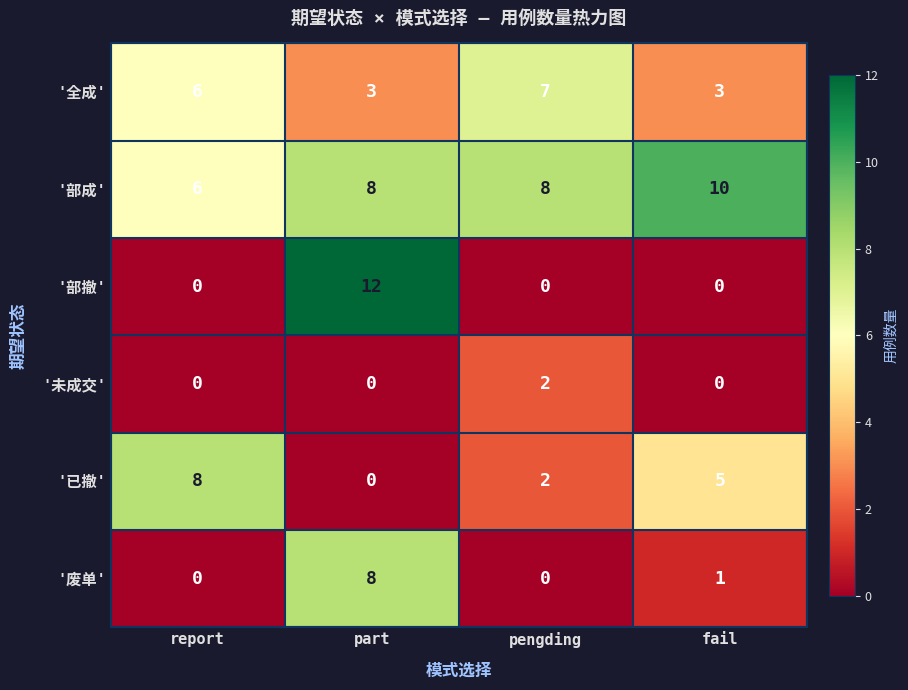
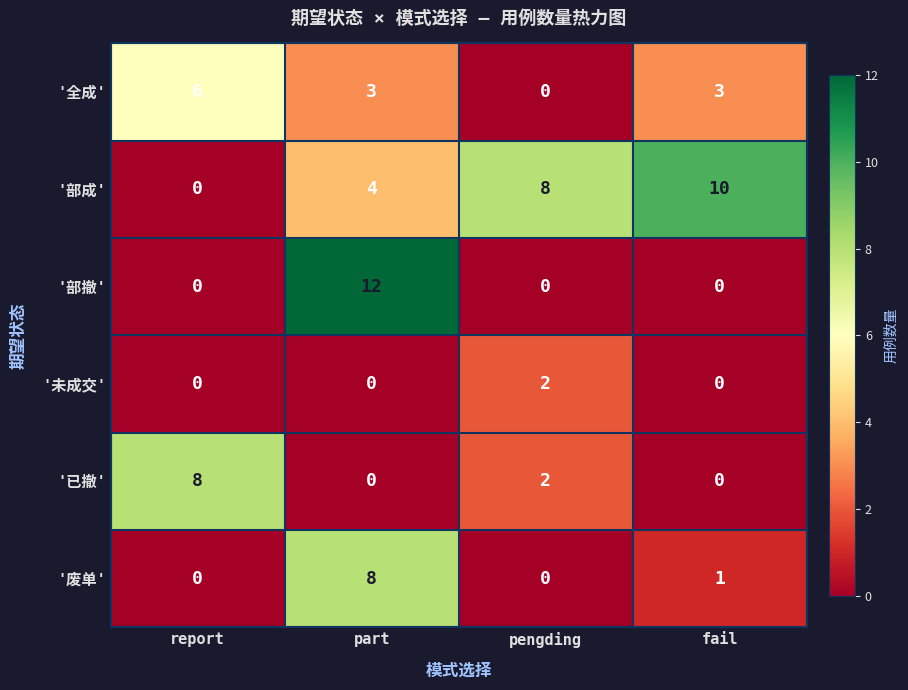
'全成', pengding: 7 -> 0
'部成', report: 6 -> 0
'部成', part: 8 -> 4
'已撤', fail: 5 -> 0
